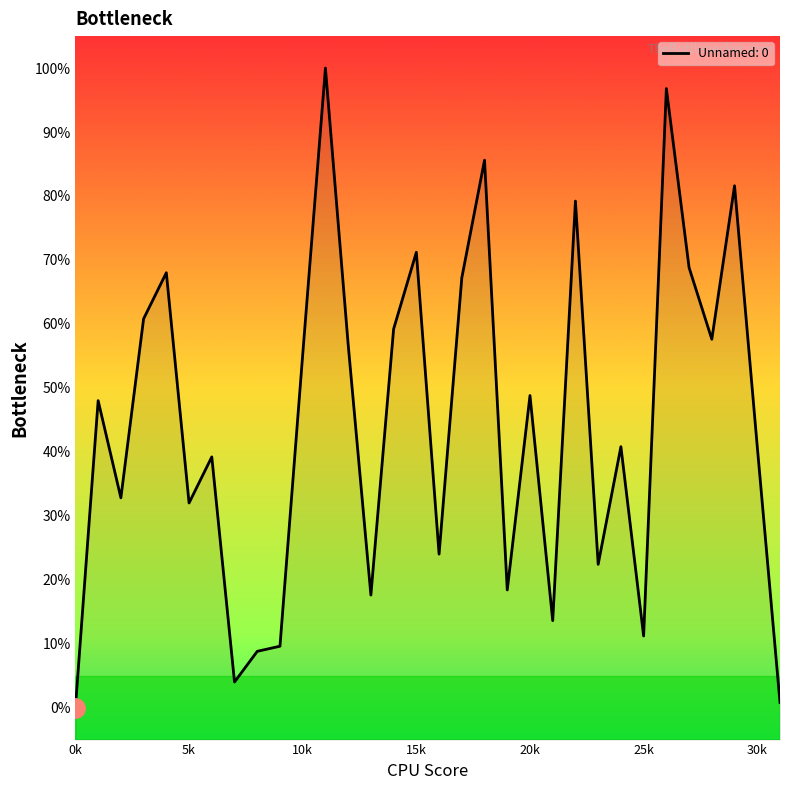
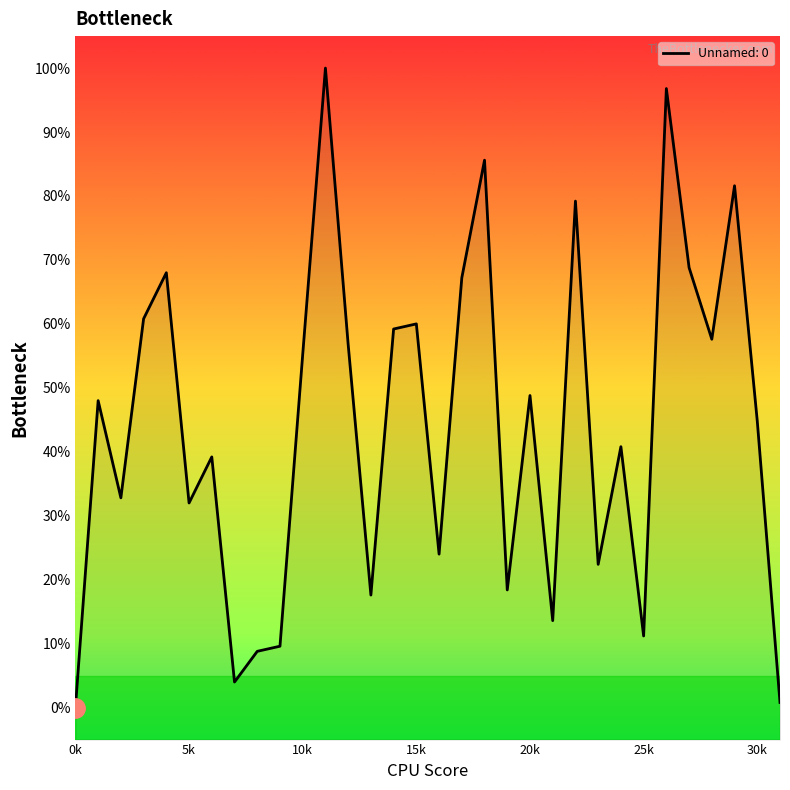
Unnamed: 0, 15k: 71% -> 60%
Unnamed: 0, 30k: 41% -> 45%
